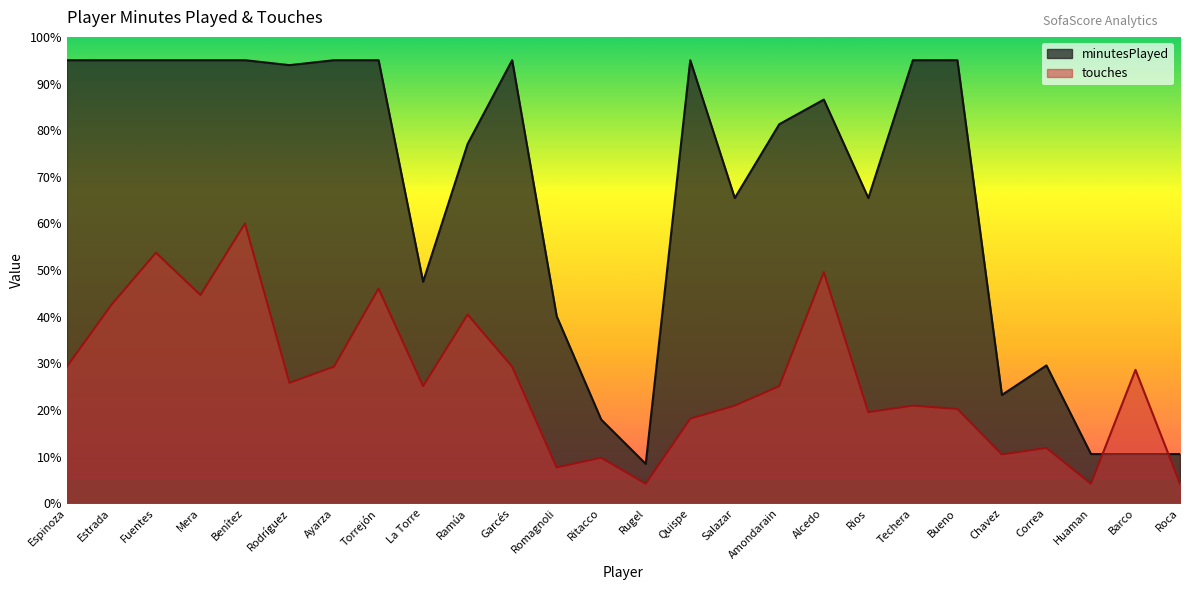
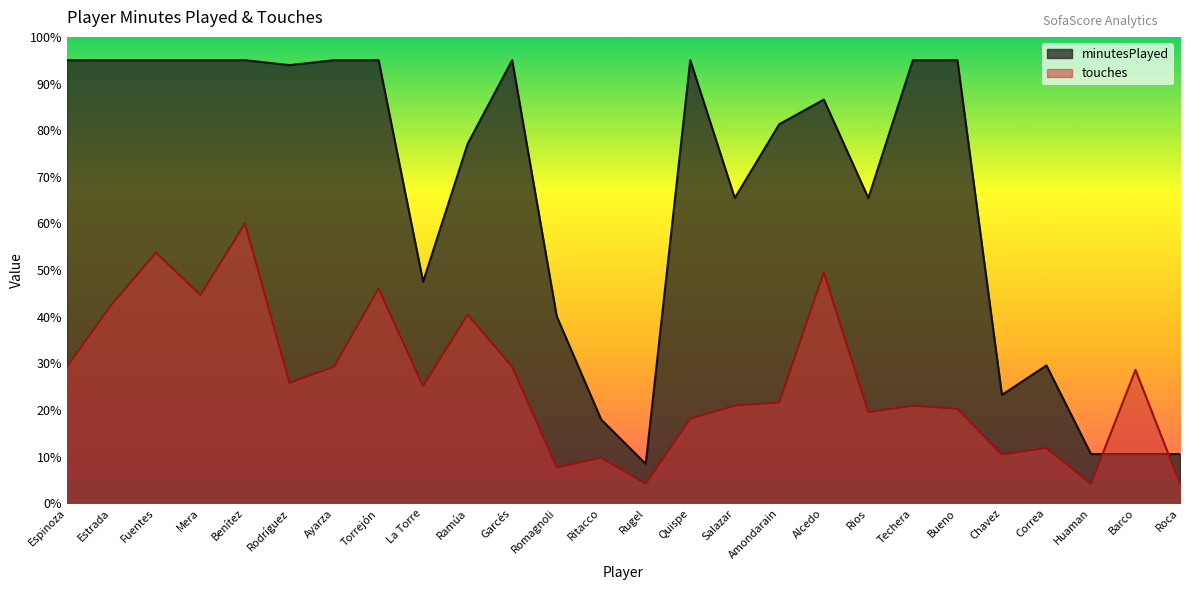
touches, Amondarain: 25% -> 22%
